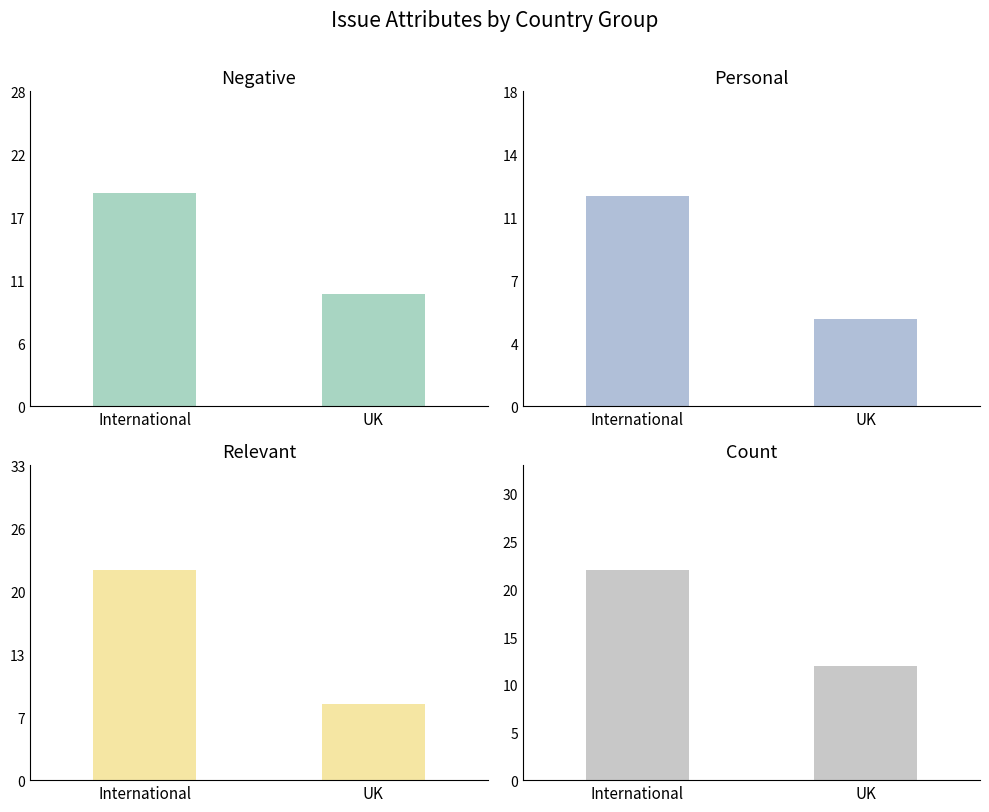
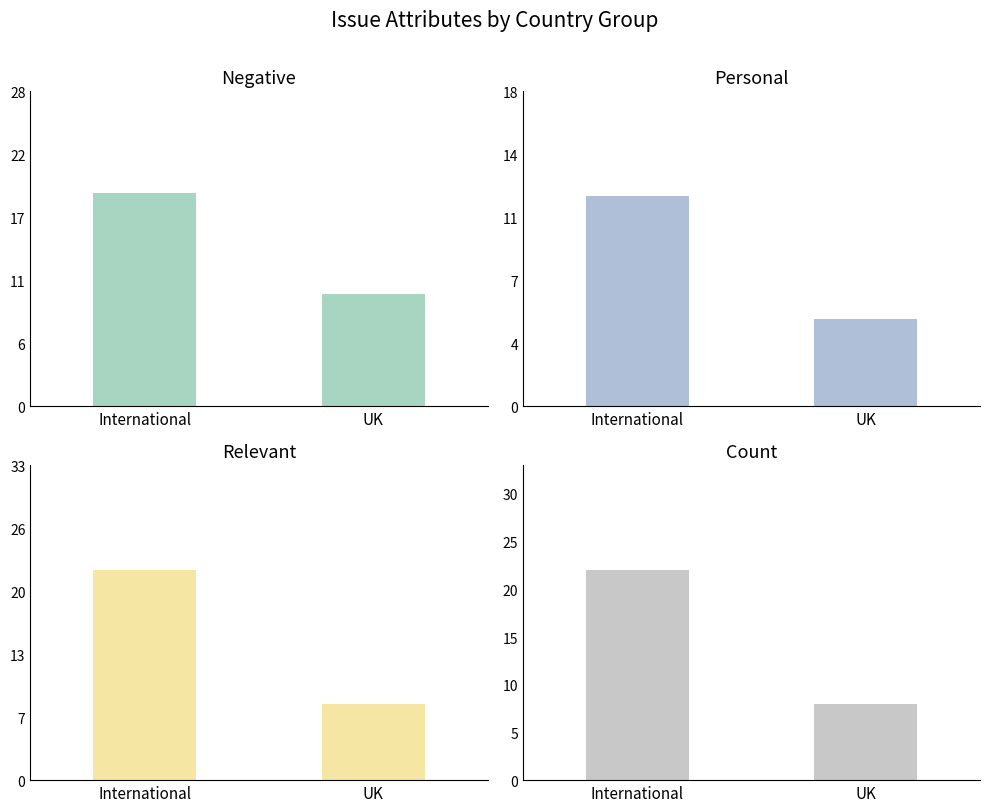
Count, UK: 12 -> 8
